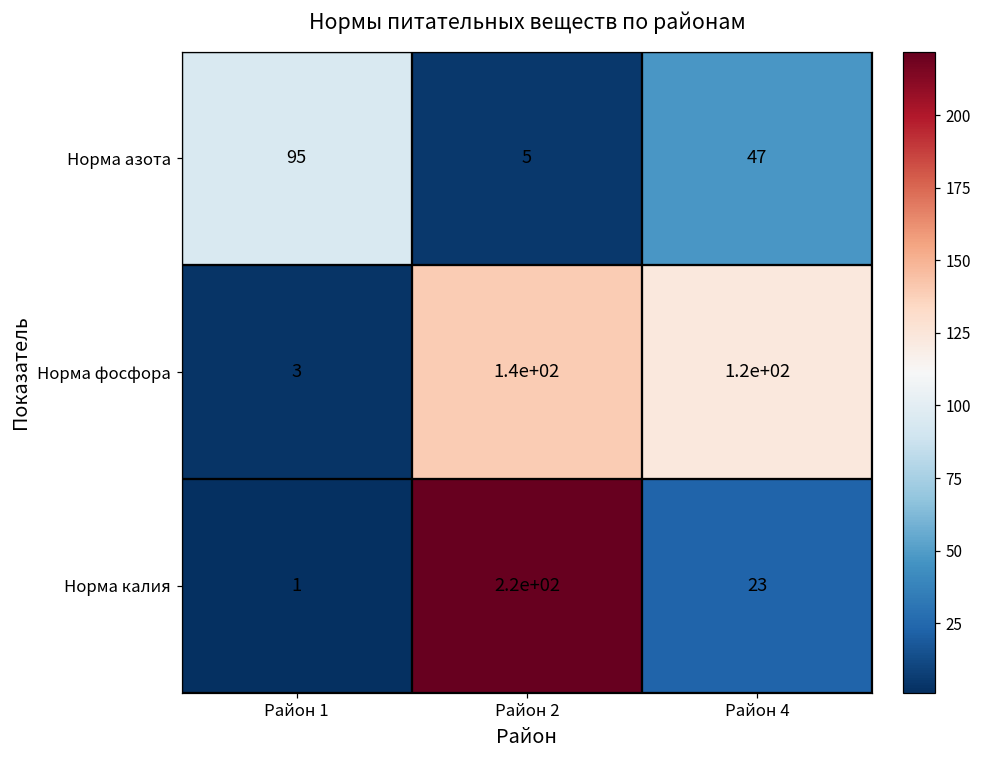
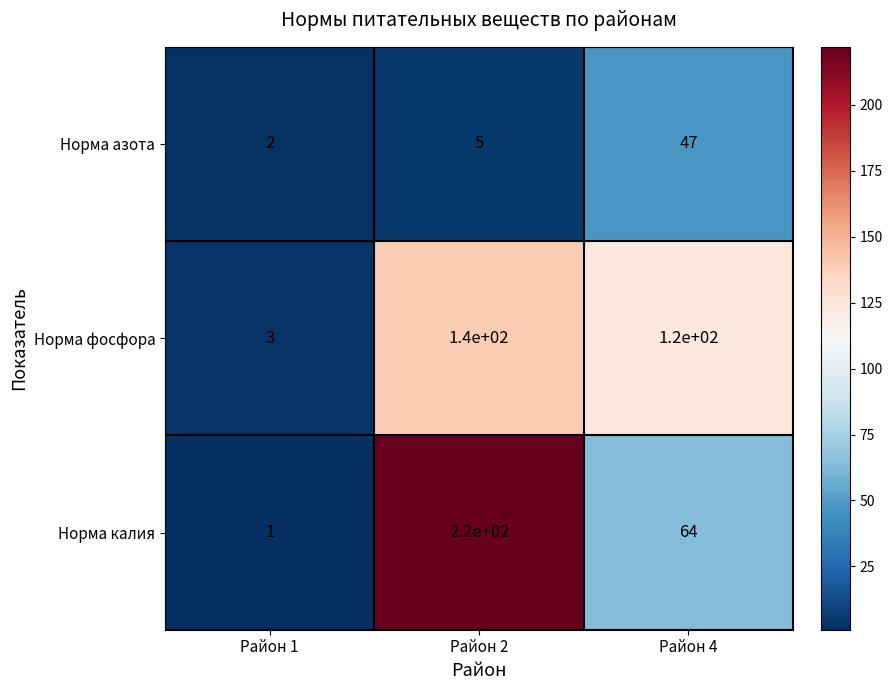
Норма азота, Район 1: 95 -> 2
Норма калия, Район 4: 23 -> 64
